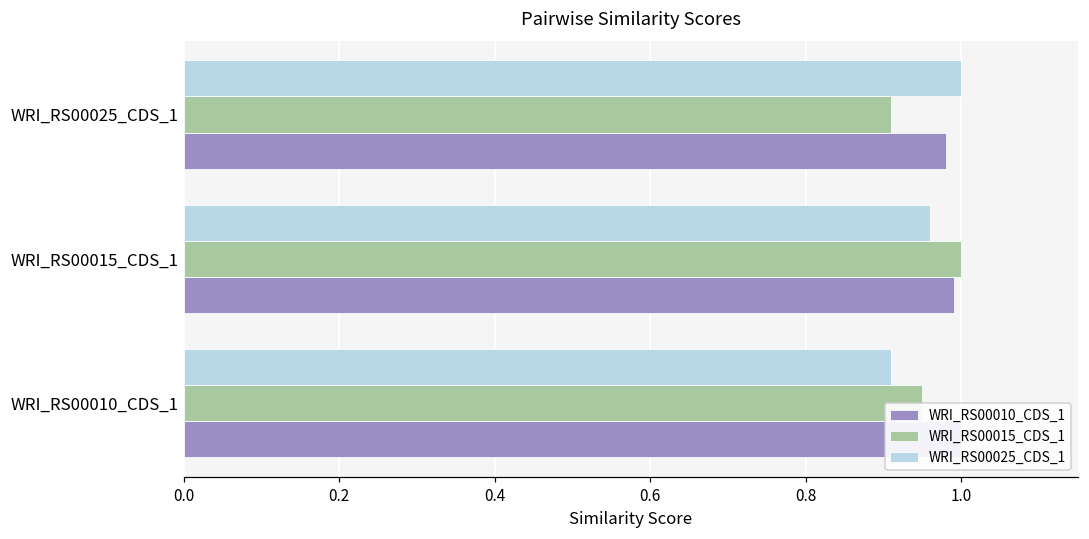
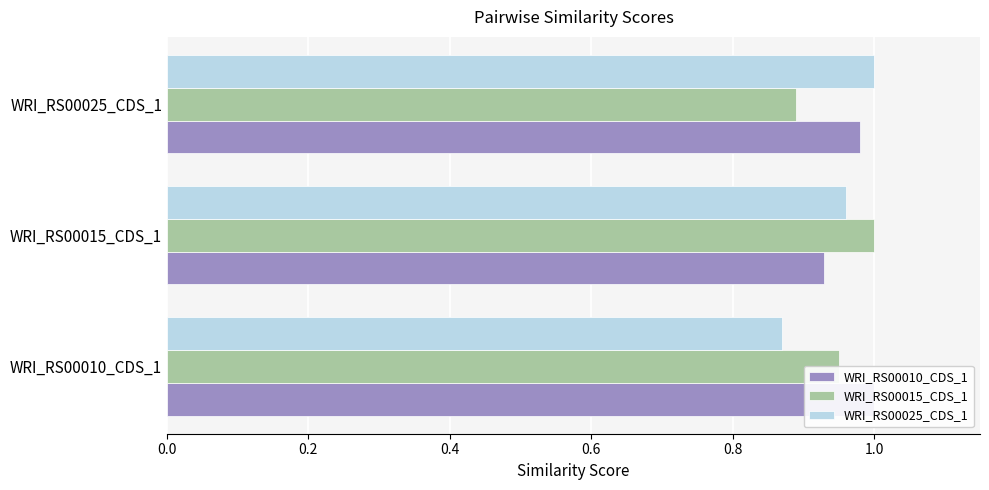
WRI_RS00015_CDS_1, WRI_RS00025_CDS_1: 0.91 -> 0.89
WRI_RS00010_CDS_1, WRI_RS00015_CDS_1: 0.99 -> 0.93
WRI_RS00025_CDS_1, WRI_RS00010_CDS_1: 0.91 -> 0.87
